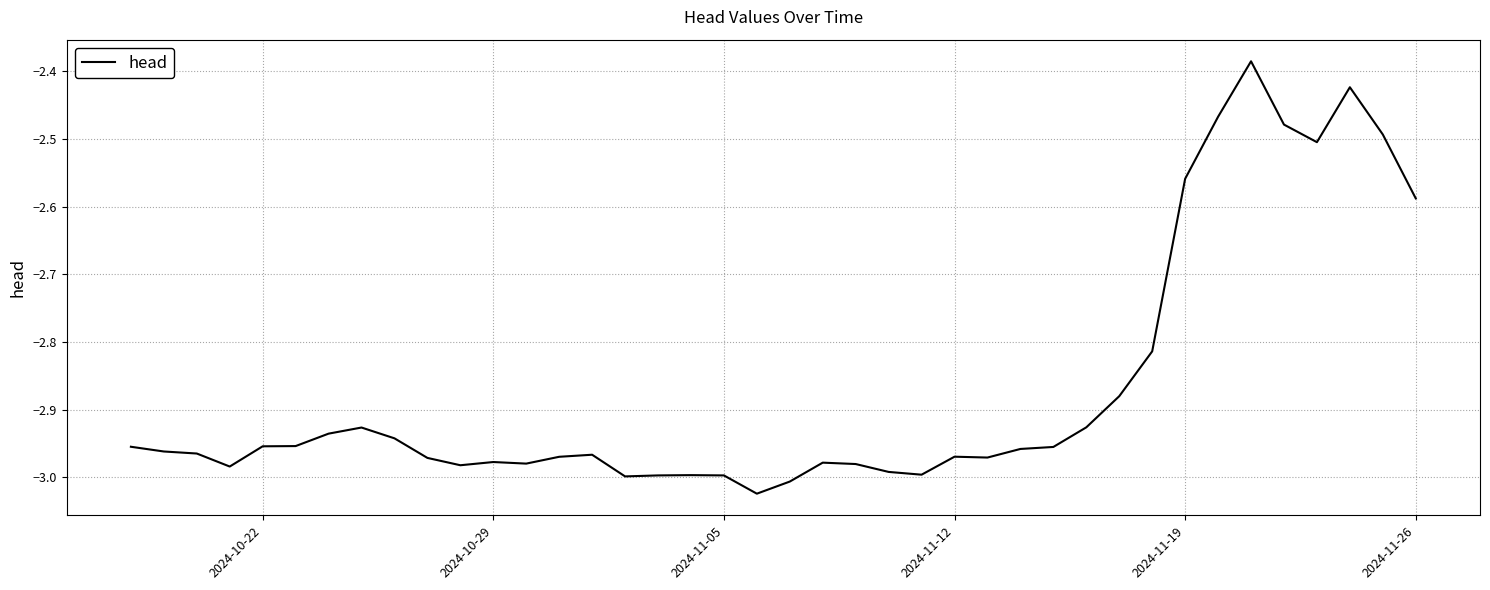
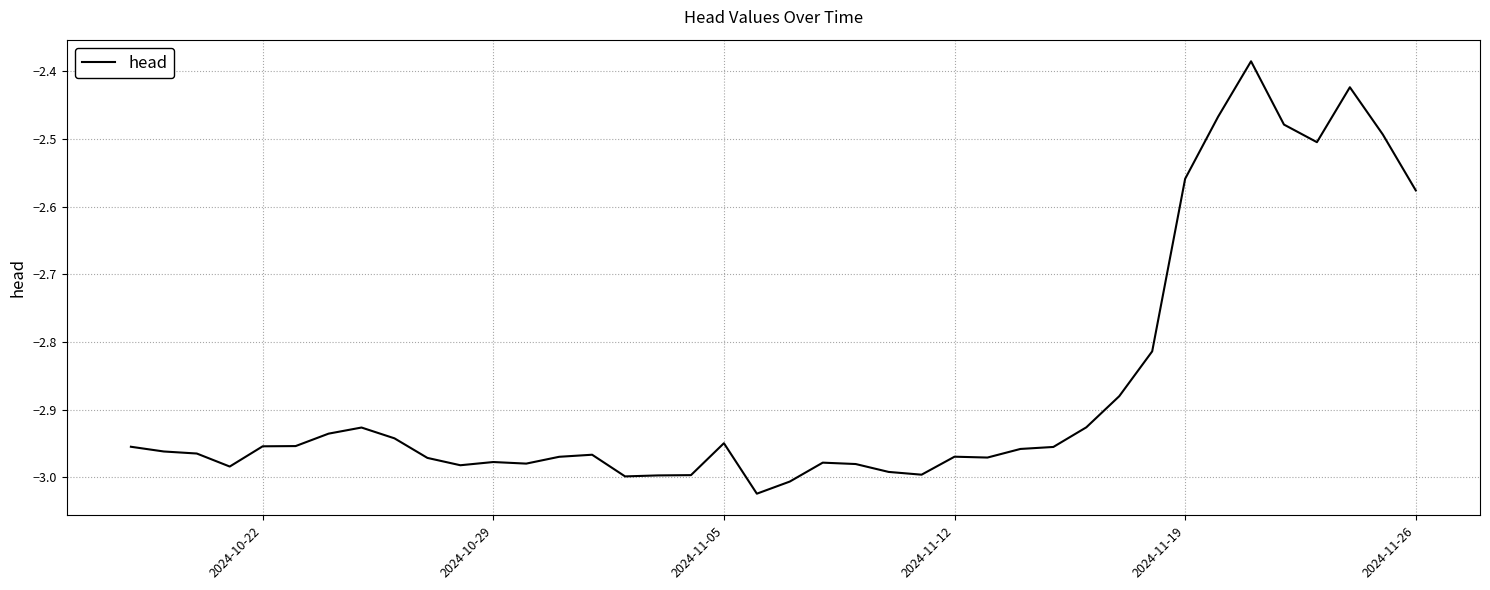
2024-11-05: -3.00 -> -2.95
2024-11-26: -2.59 -> -2.58
